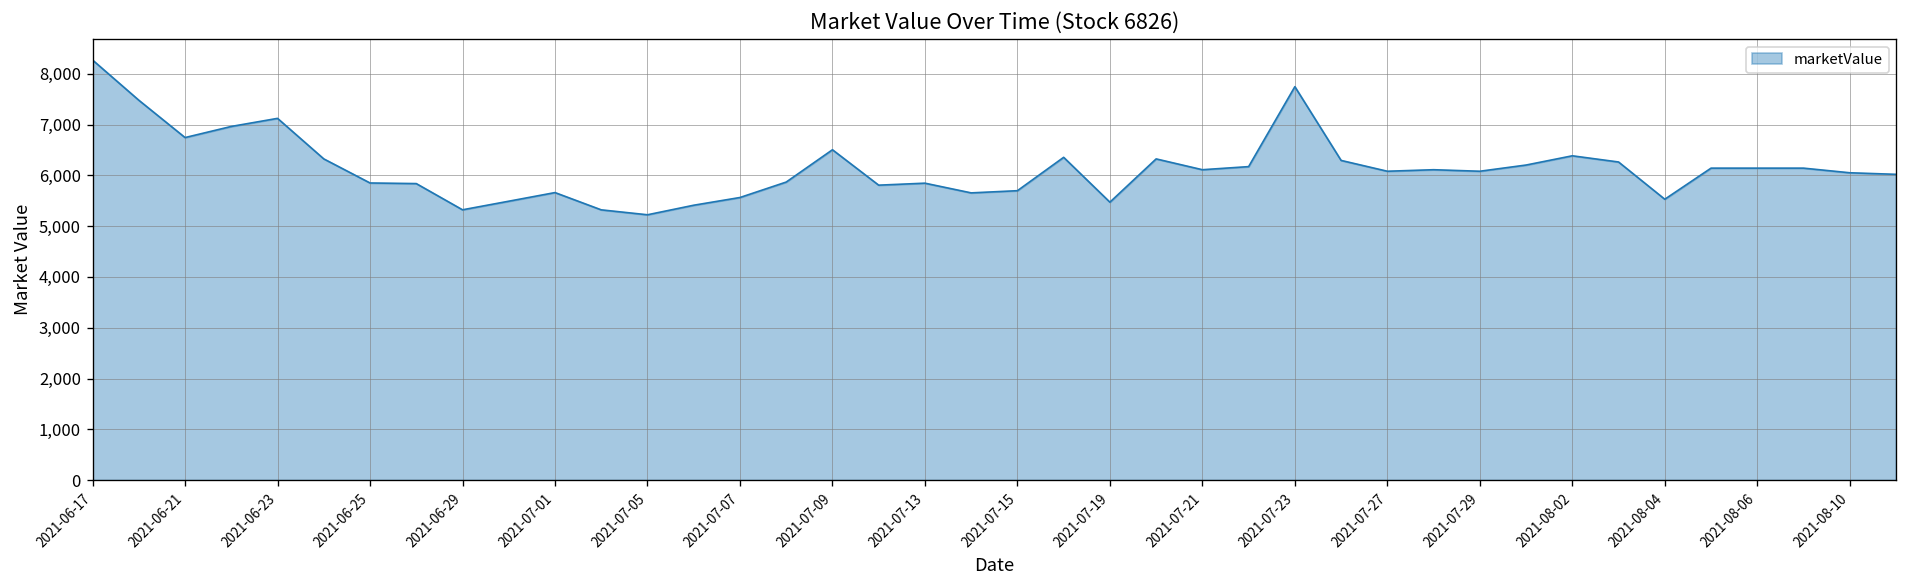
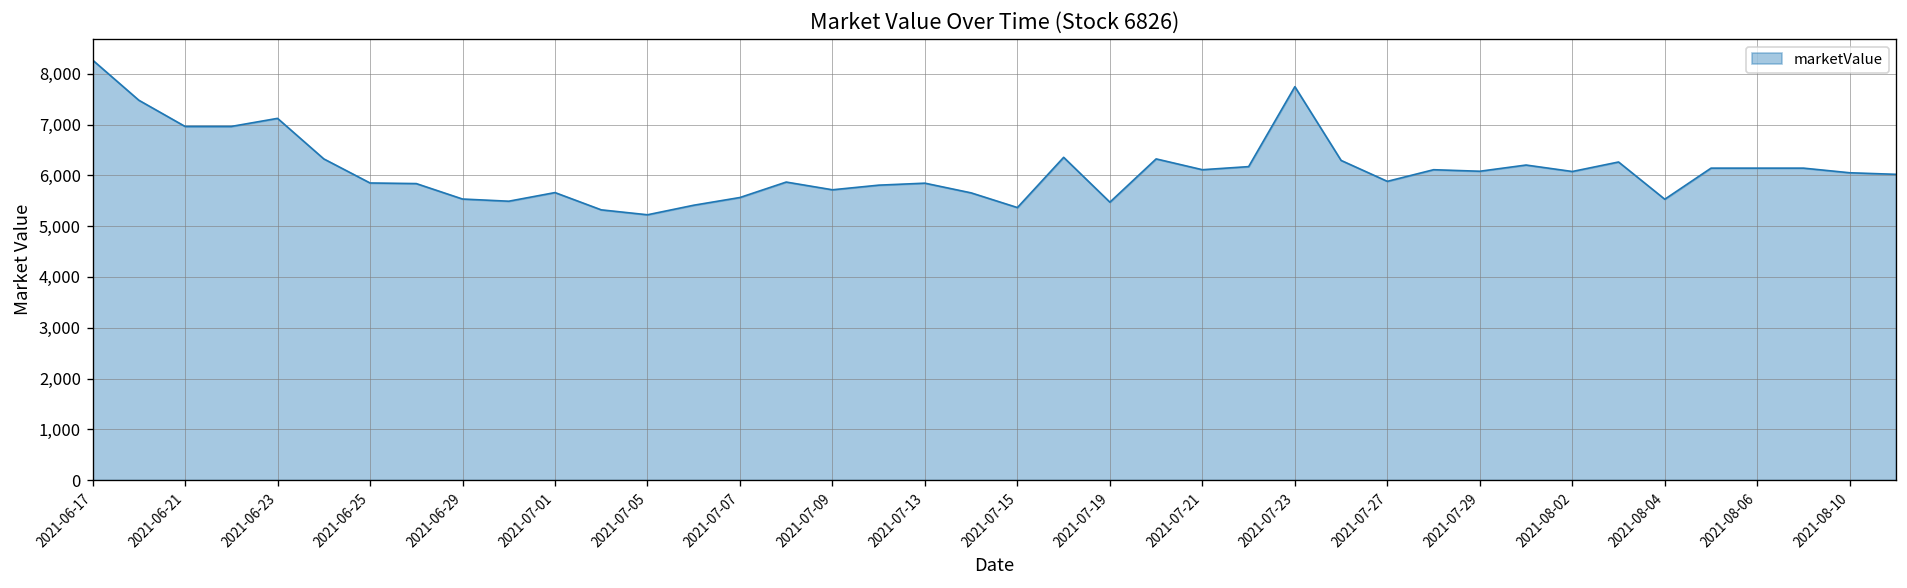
2021-06-21: 6,700 -> 7,000
2021-06-29: 5,300 -> 5,500
2021-07-09: 6,500 -> 5,700
2021-07-15: 5,700 -> 5,400
2021-07-27: 6,100 -> 5,900
2021-08-02: 6,400 -> 6,100
